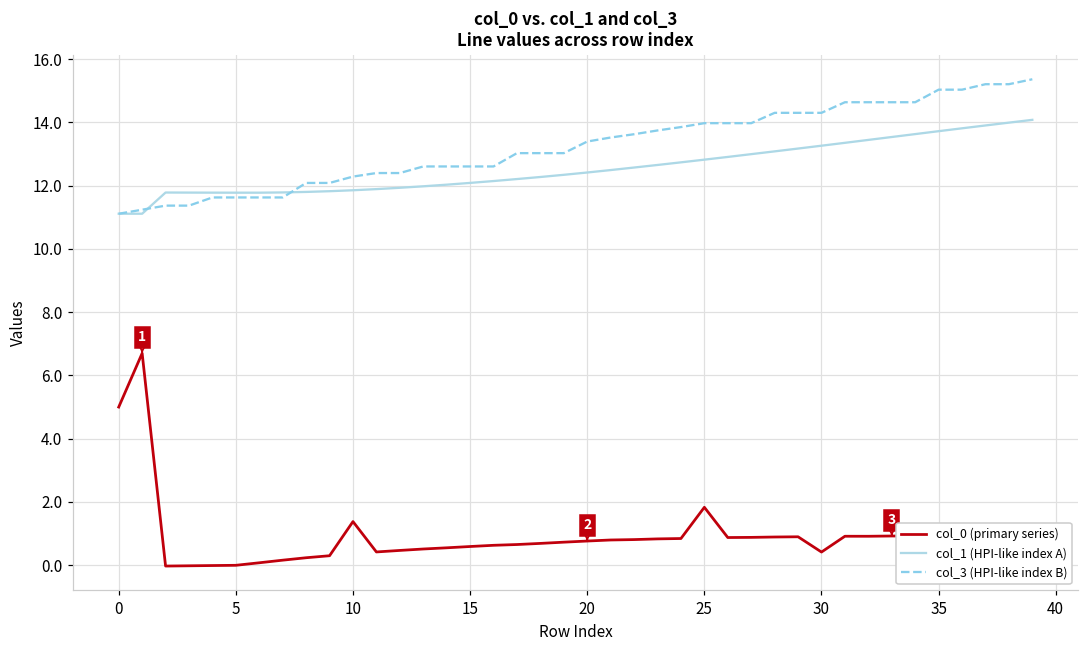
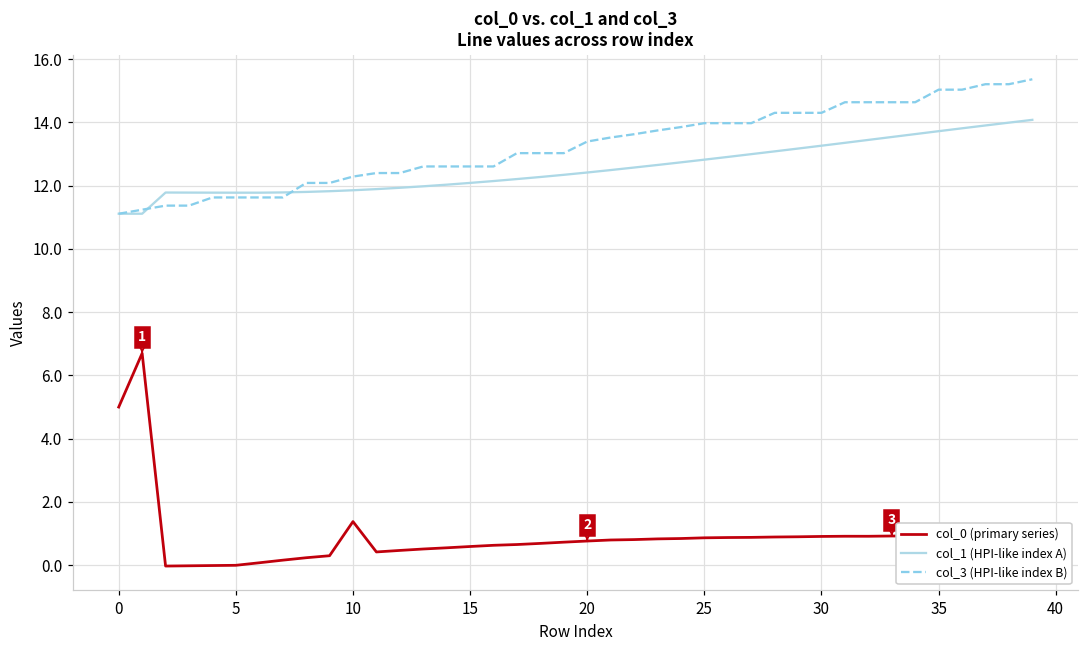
col_0 (primary series), 25: 1.8 -> 0.9
col_0 (primary series), 30: 0.4 -> 0.9
